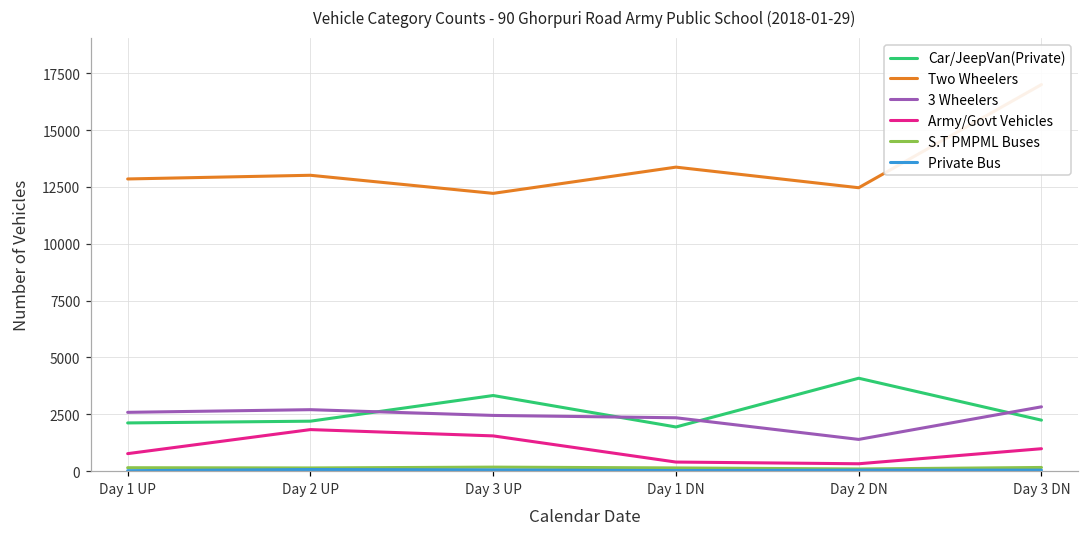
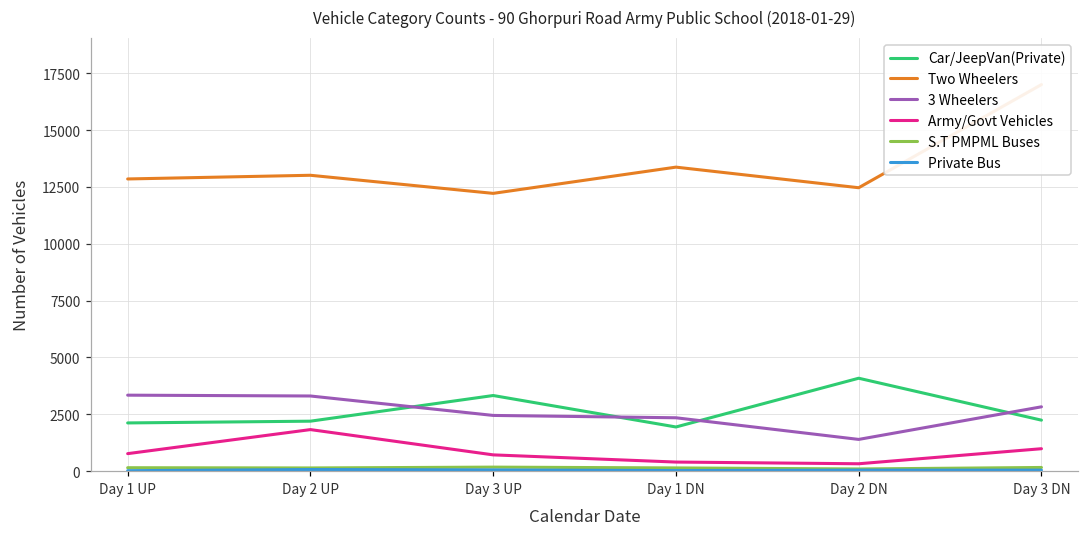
3 Wheelers, Day 1 UP: 2600 -> 3300
3 Wheelers, Day 2 UP: 2700 -> 3300
Army/Govt Vehicles, Day 3 UP: 1500 -> 700
